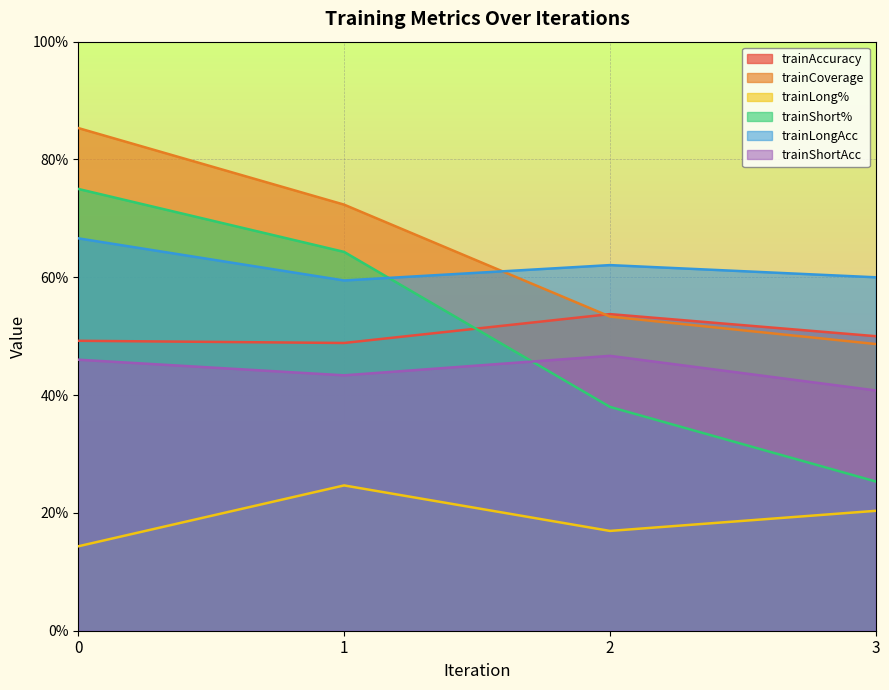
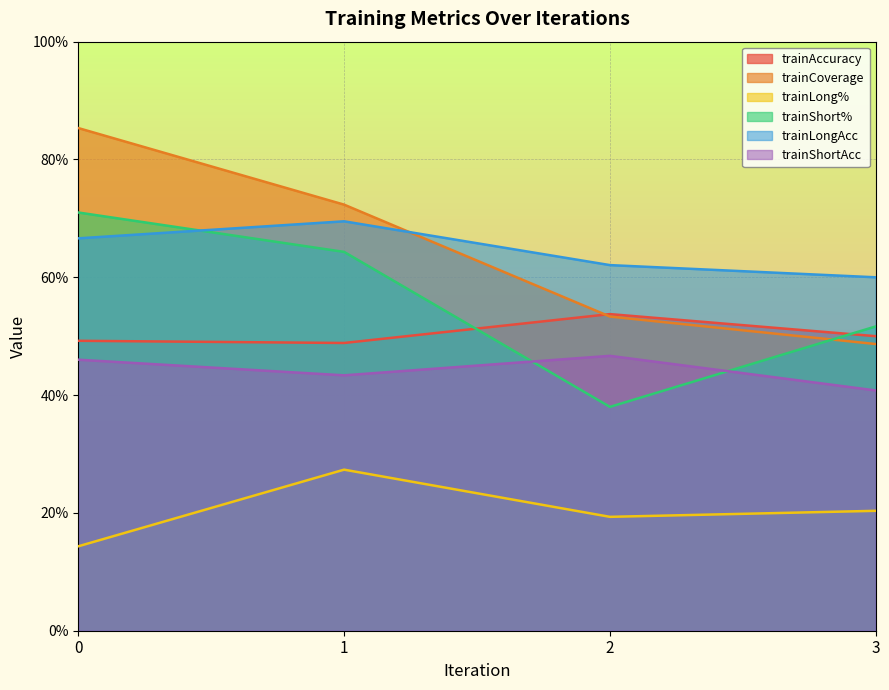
trainShort%, 0: 75% -> 71%
trainLong%, 1: 25% -> 27%
trainLongAcc, 1: 59% -> 70%
trainLong%, 2: 17% -> 19%
trainShort%, 3: 25% -> 52%
